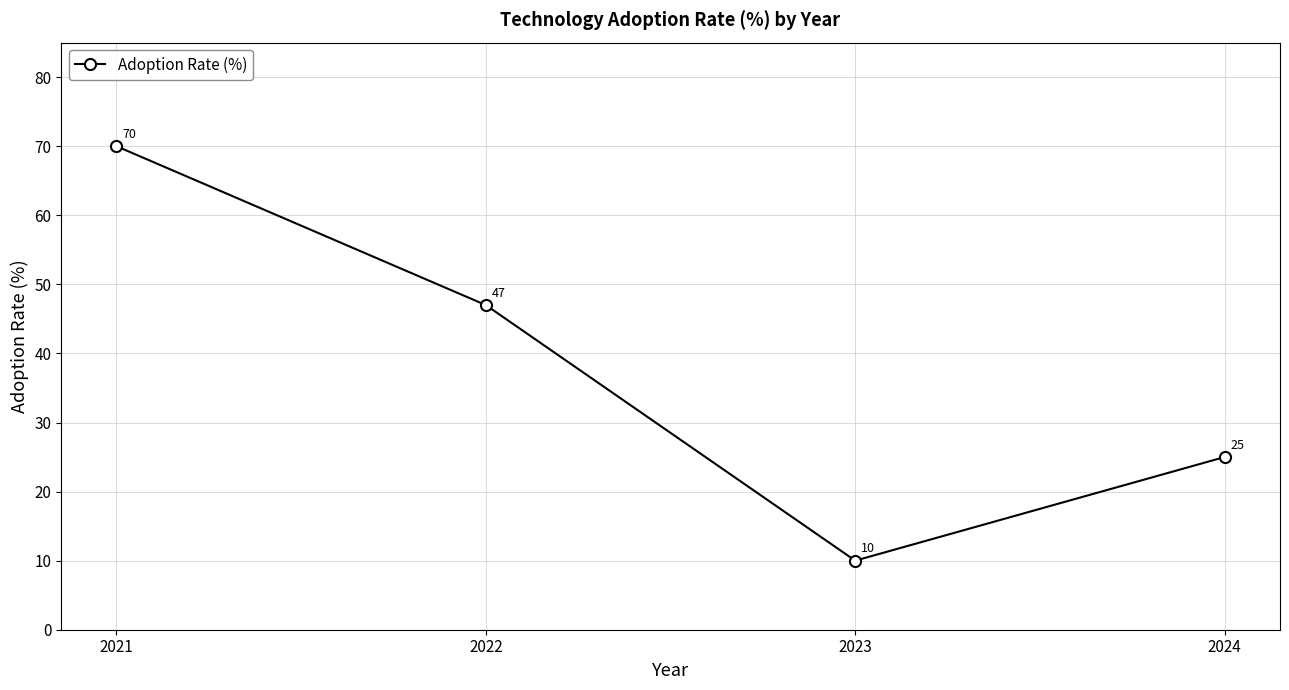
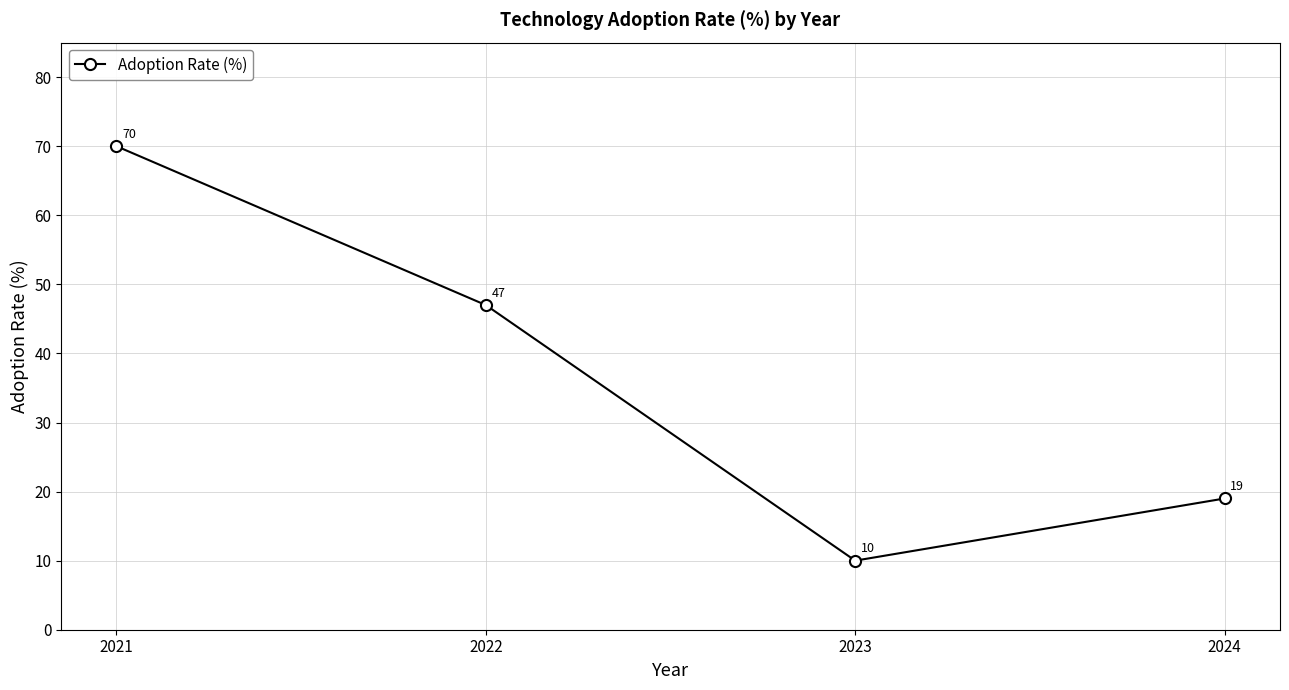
2024: 25 -> 19
